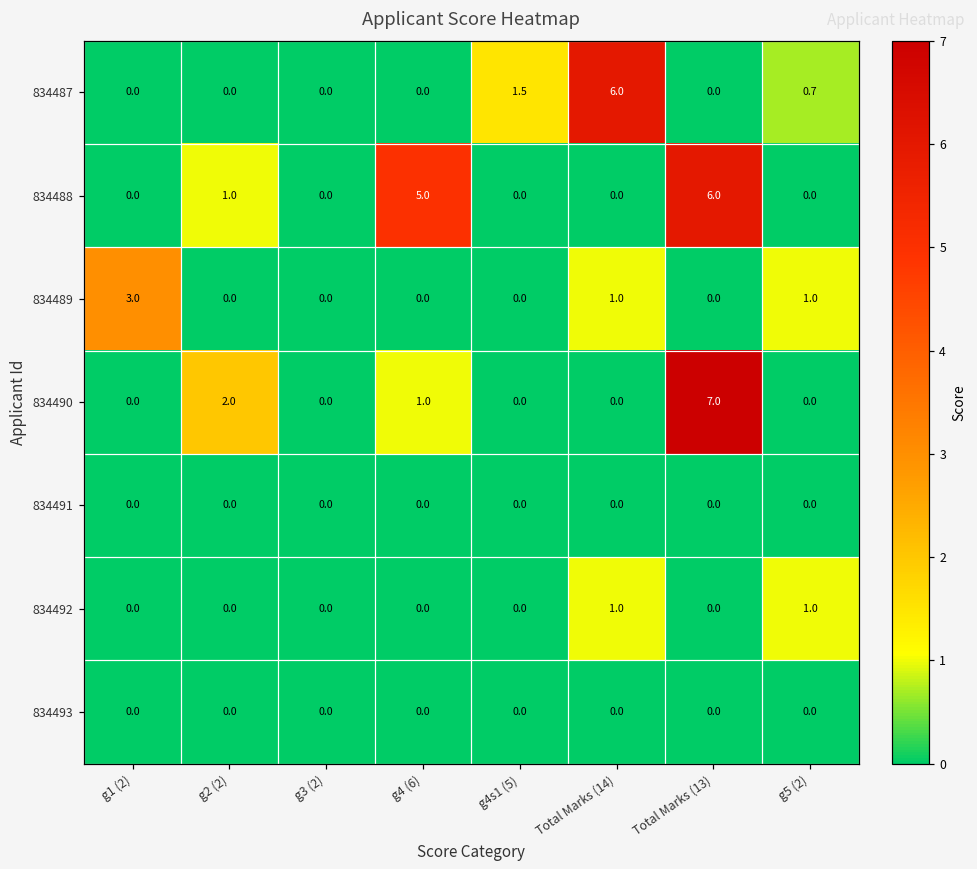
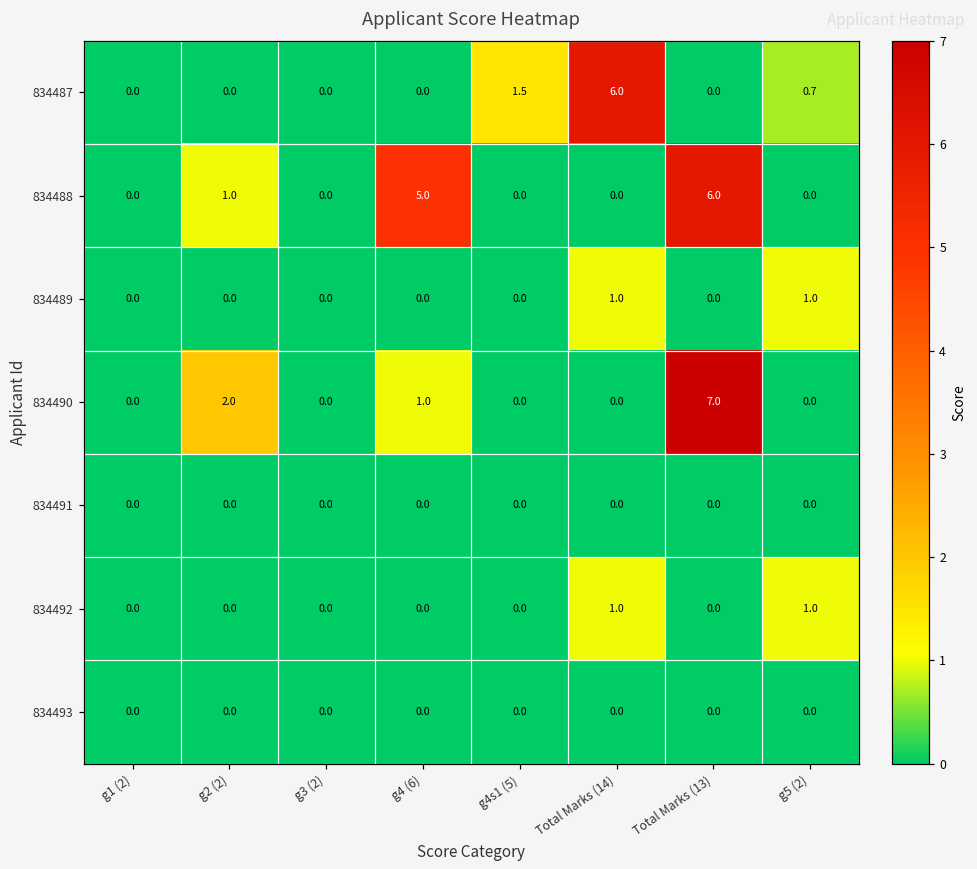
834489, g1 (2): 3.0 -> 0.0
